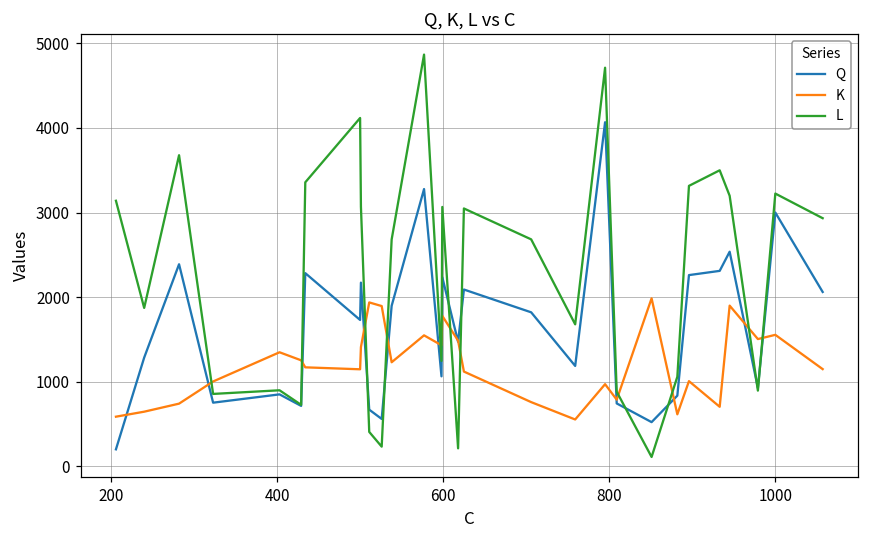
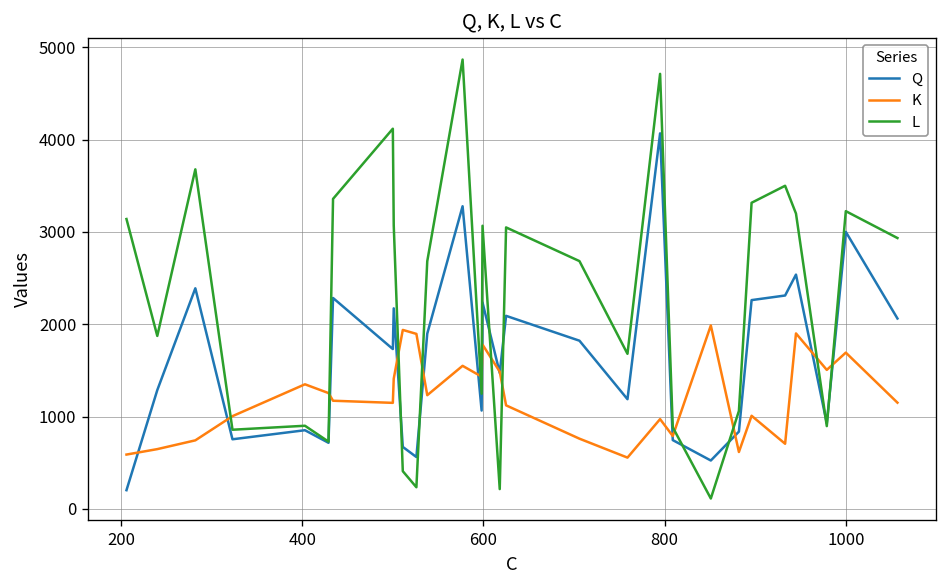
K, 1000: 1600 -> 1700
